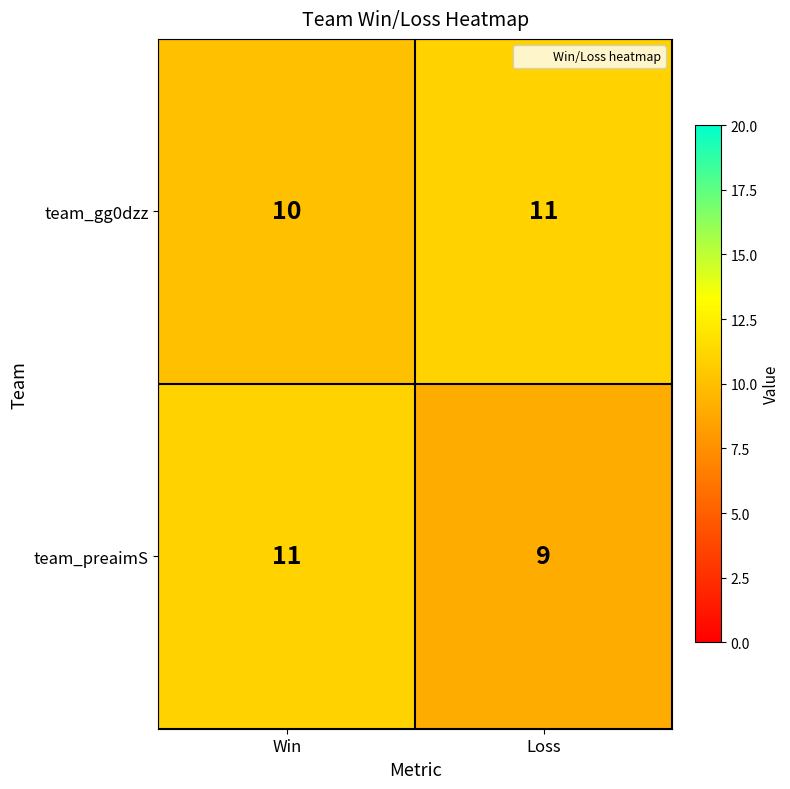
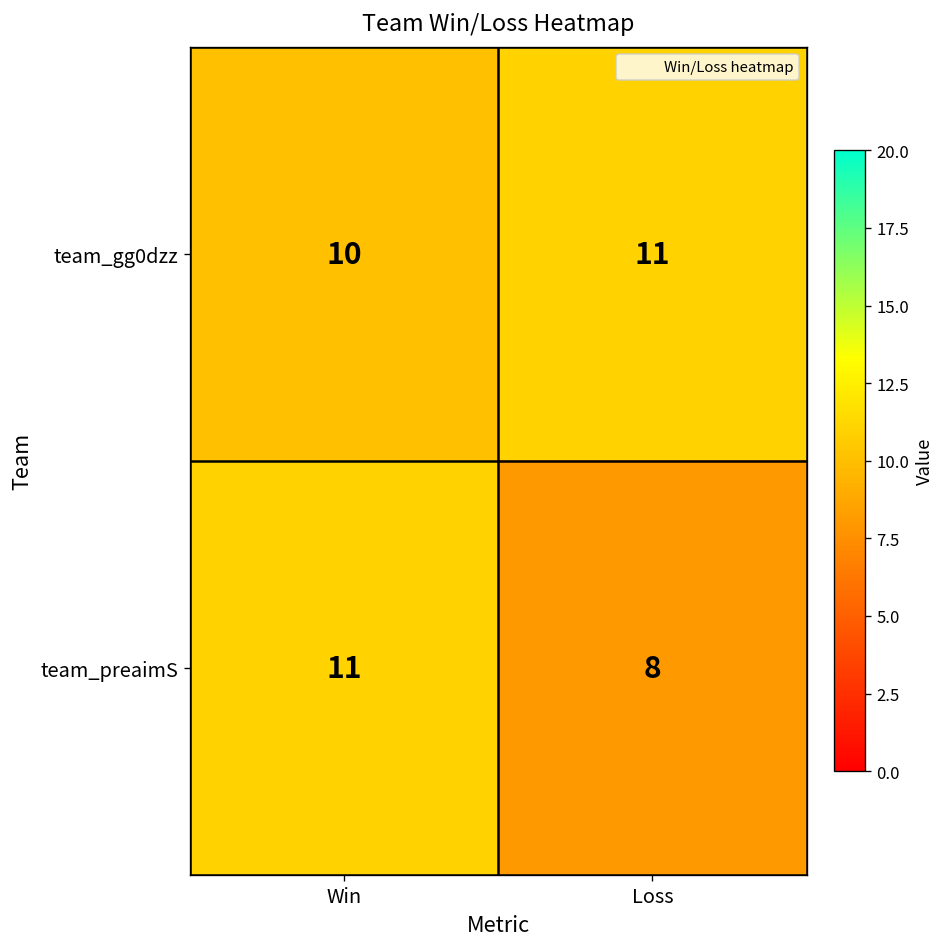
team_preaimS, Loss: 9 -> 8
